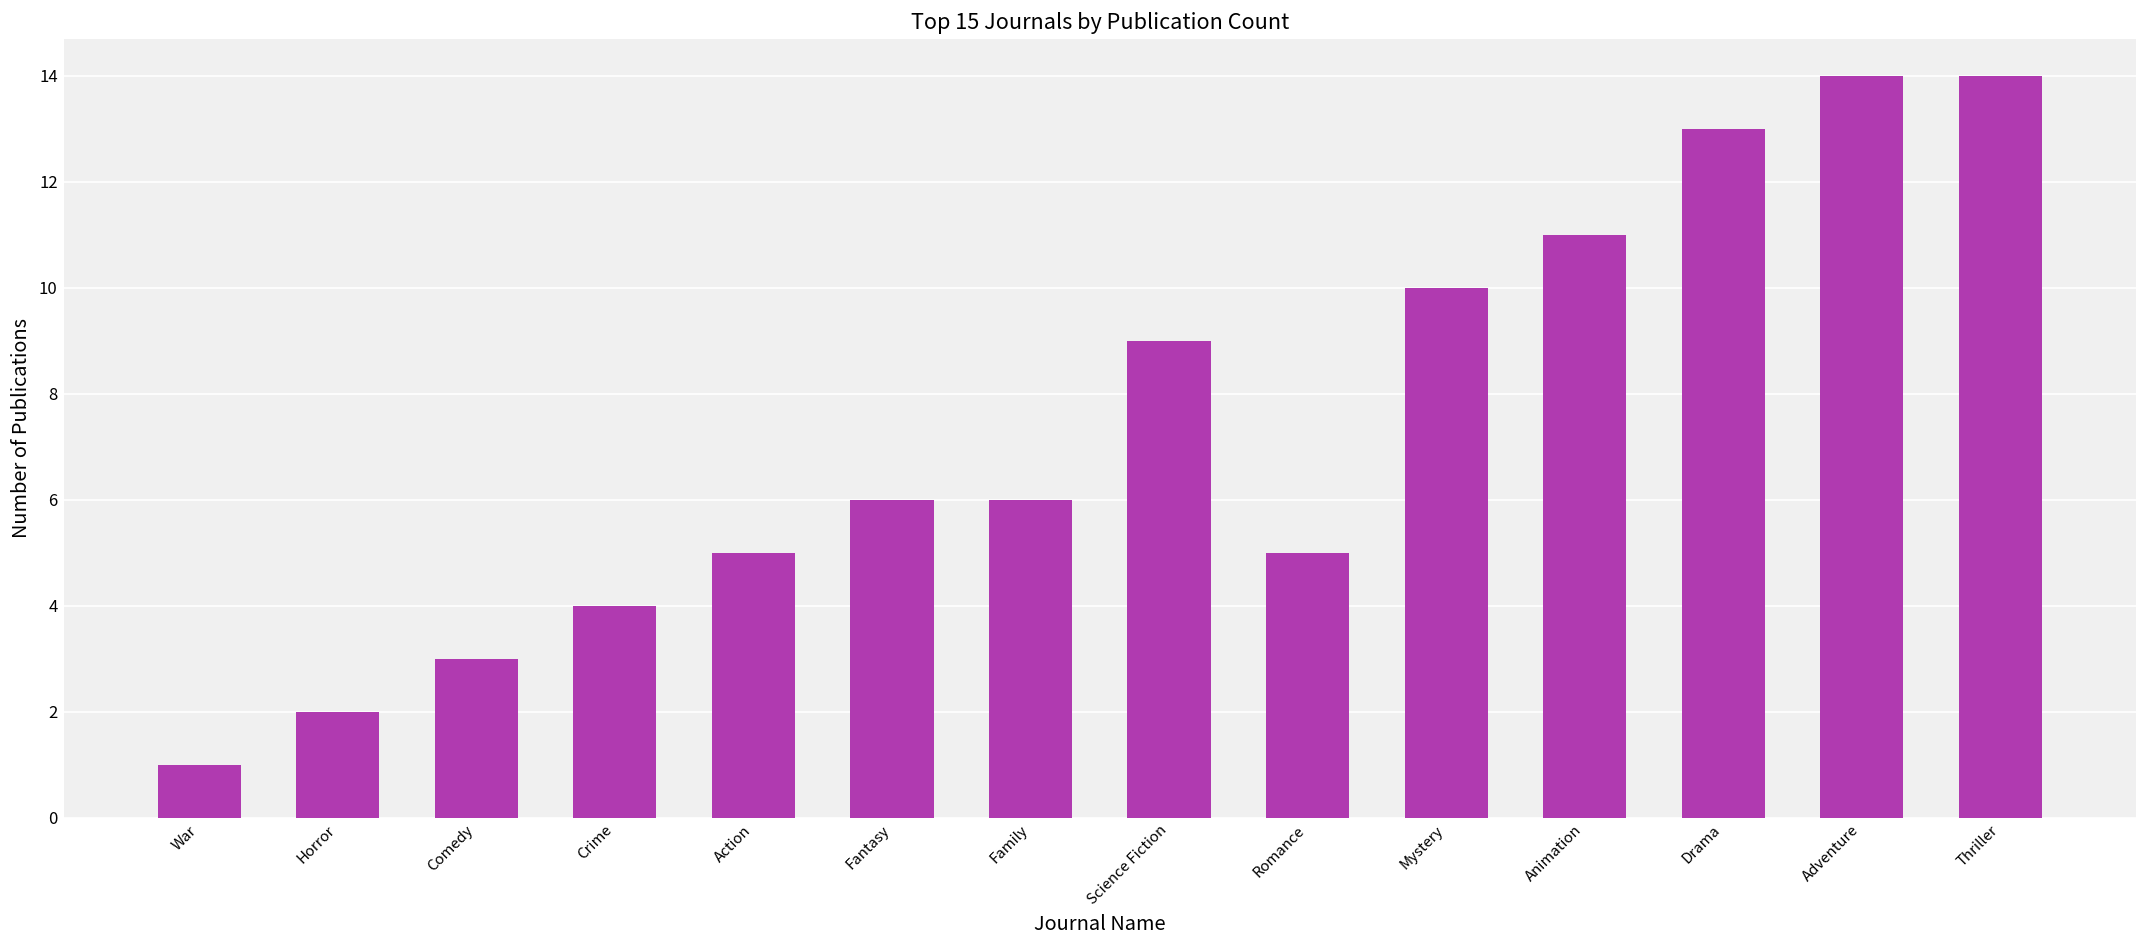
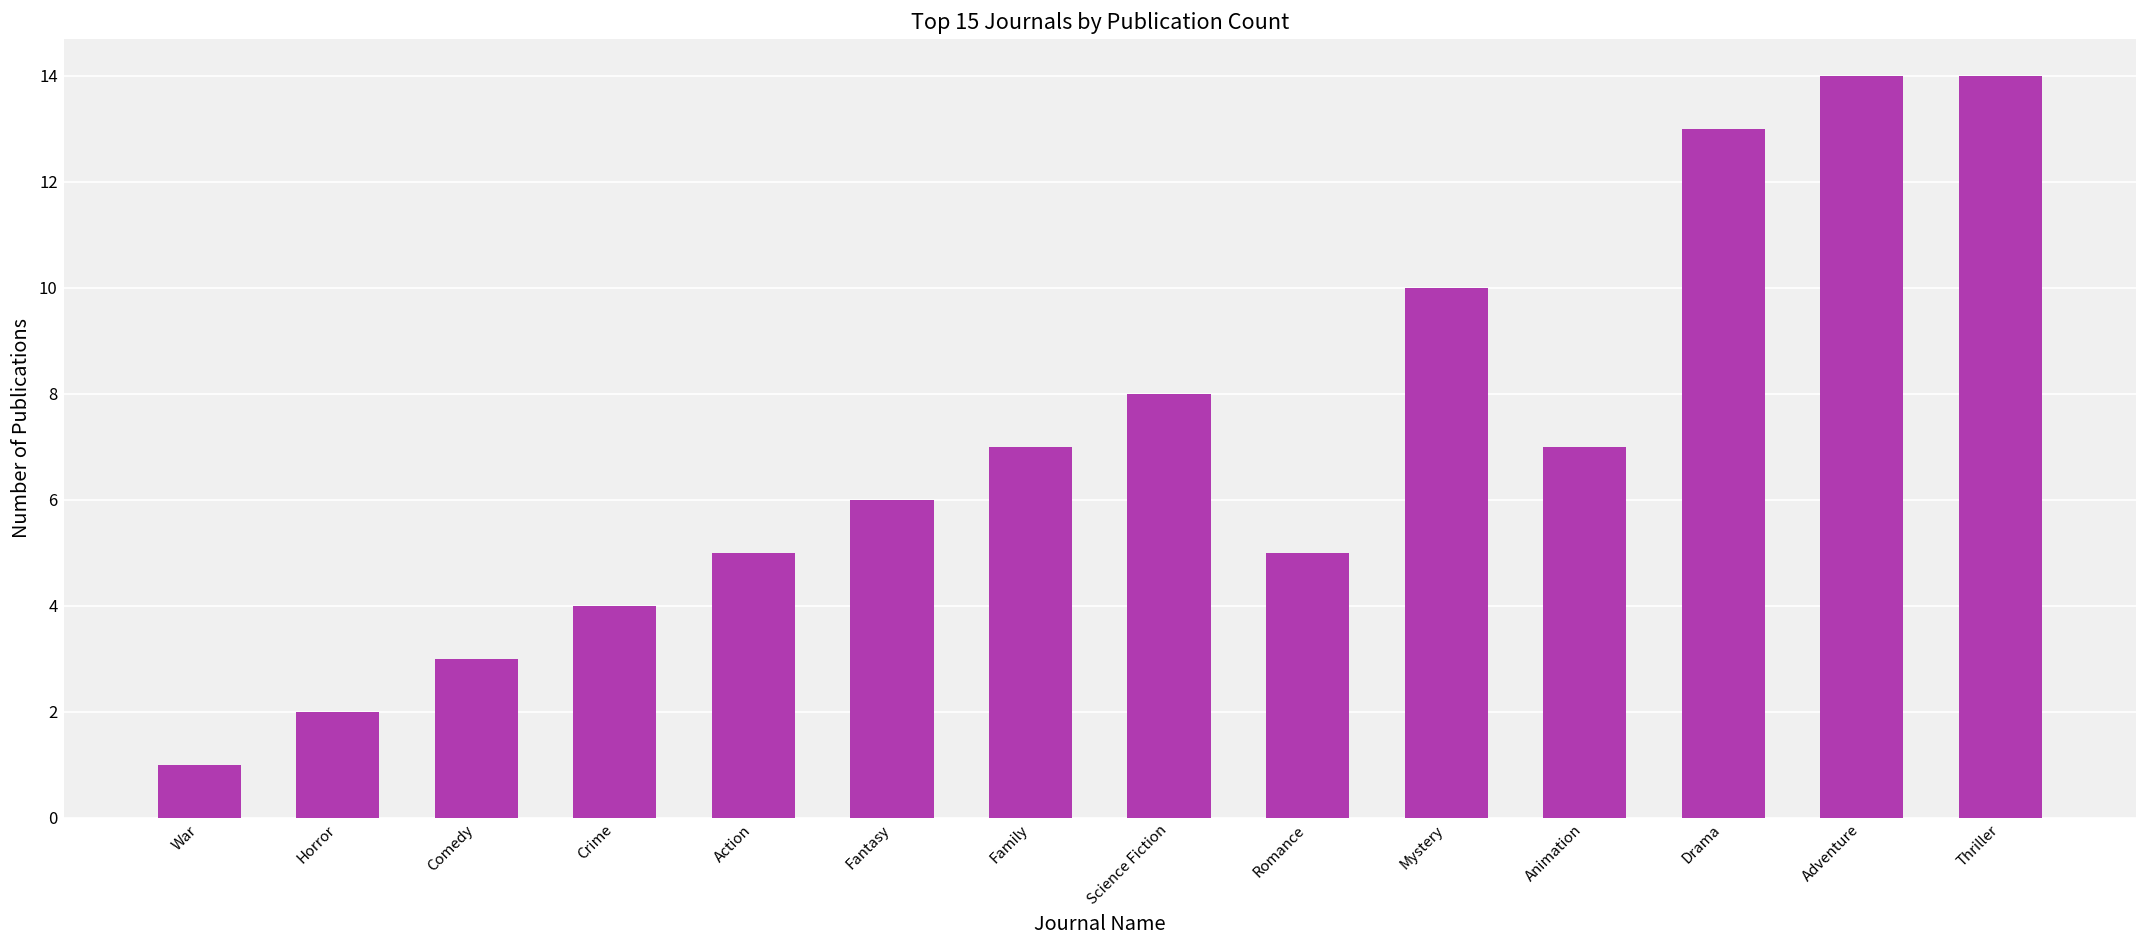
Family: 6 -> 7
Science Fiction: 9 -> 8
Animation: 11 -> 7
